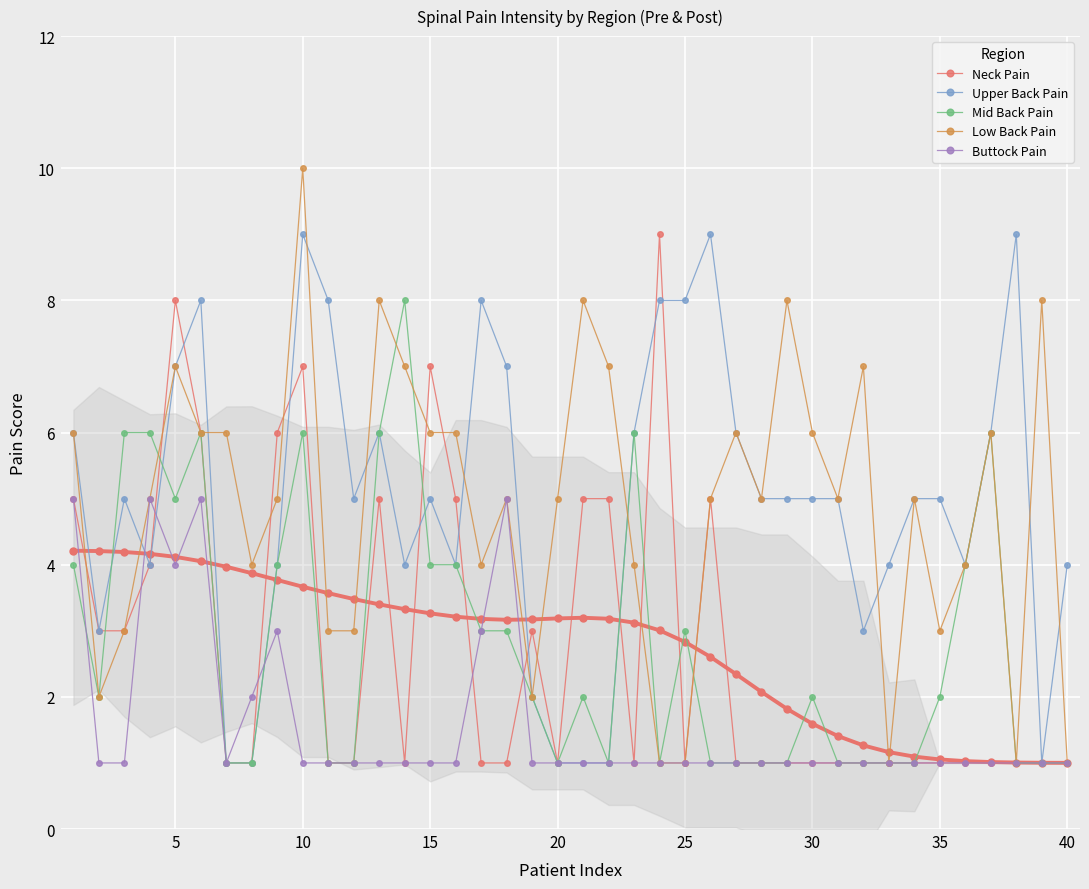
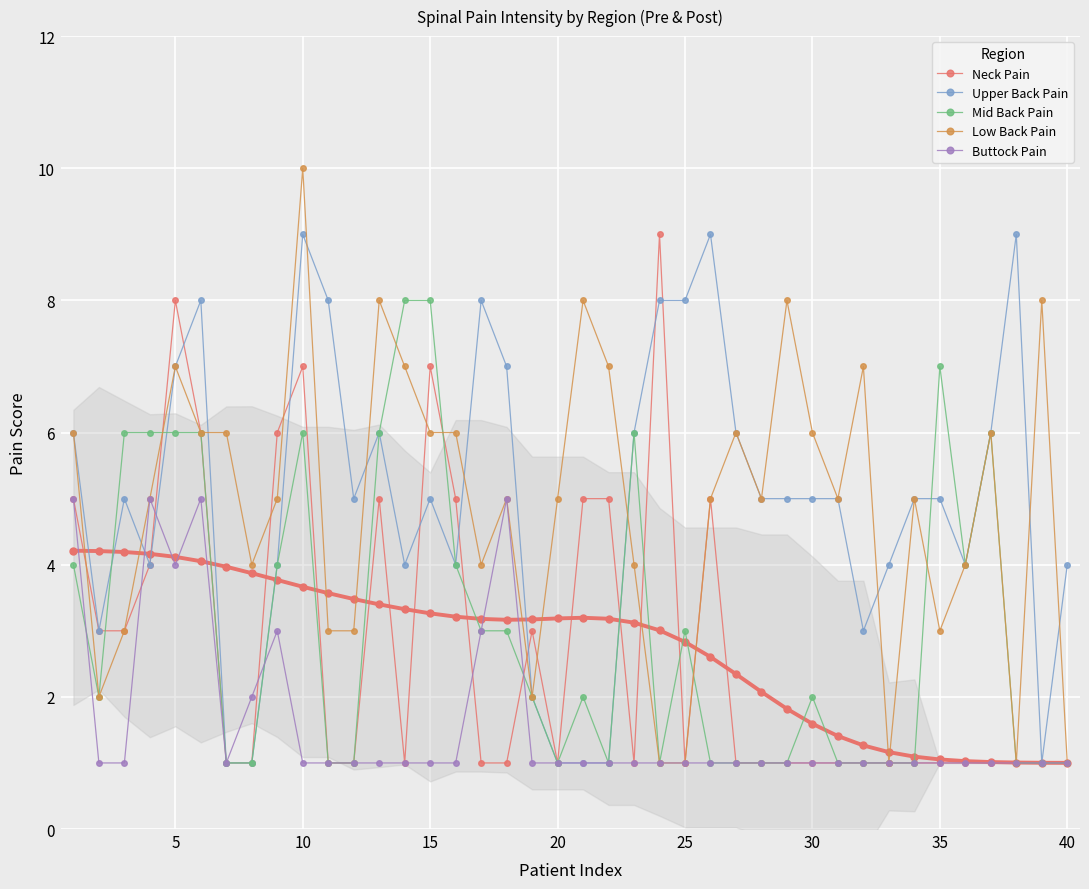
Mid Back Pain, 5: 5 -> 6
Mid Back Pain, 15: 4 -> 8
Mid Back Pain, 35: 2 -> 7
